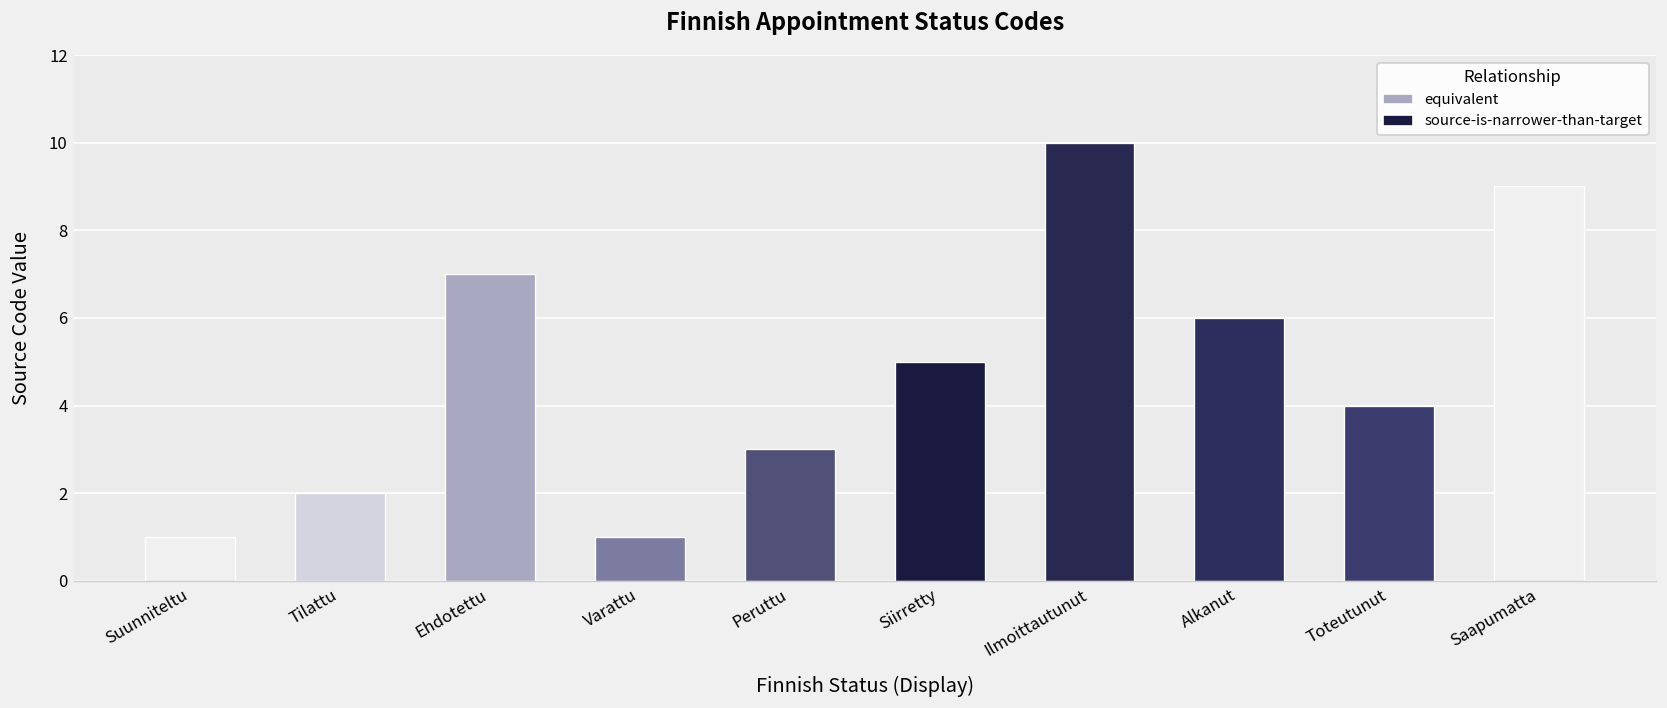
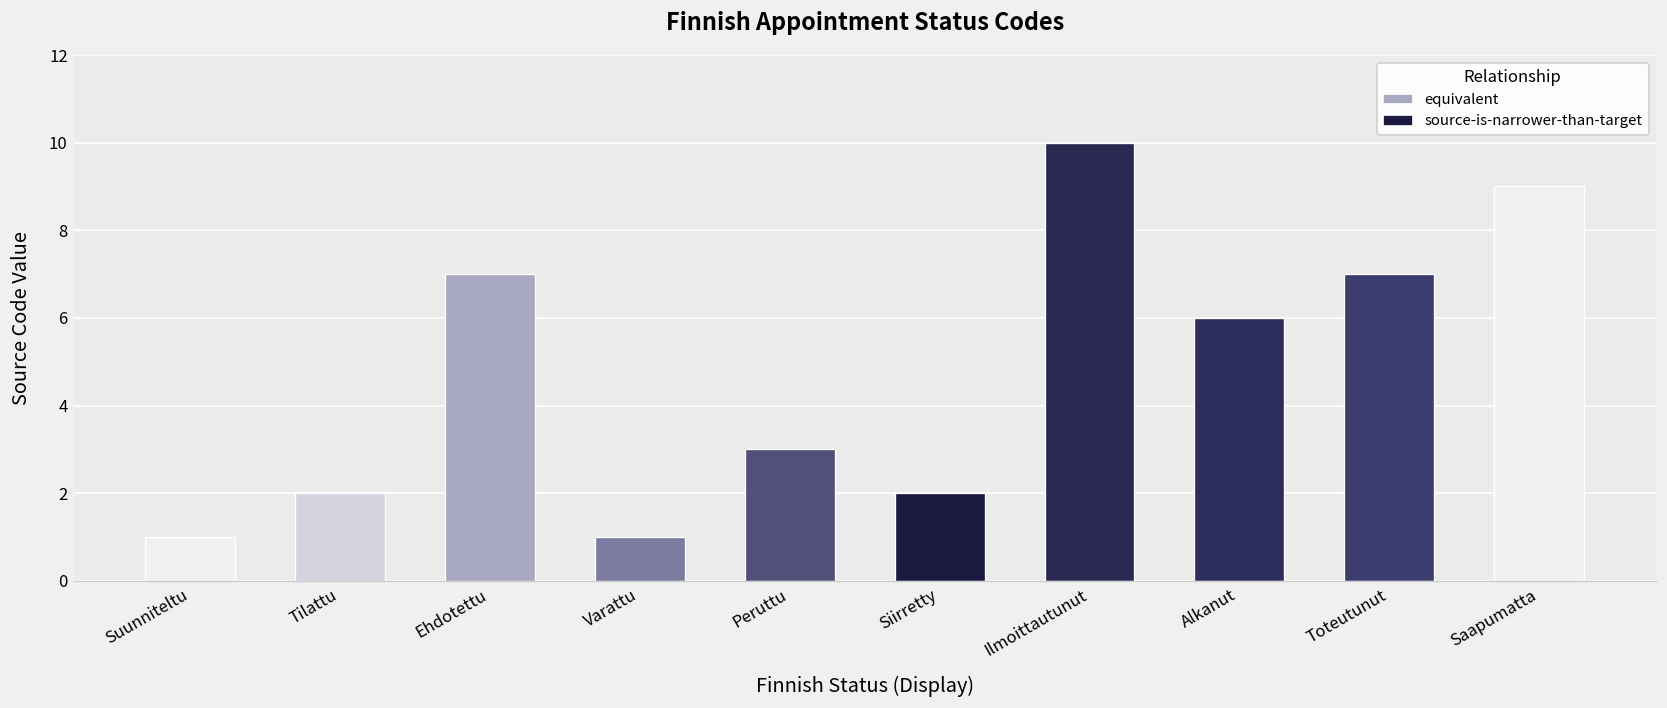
Siirretty: 5 -> 2
Toteutunut: 4 -> 7
